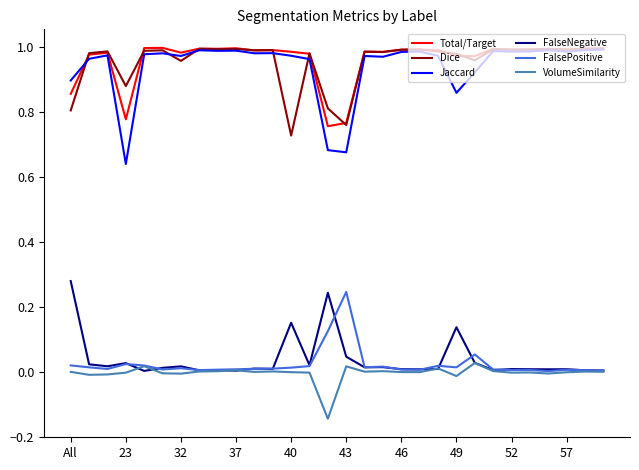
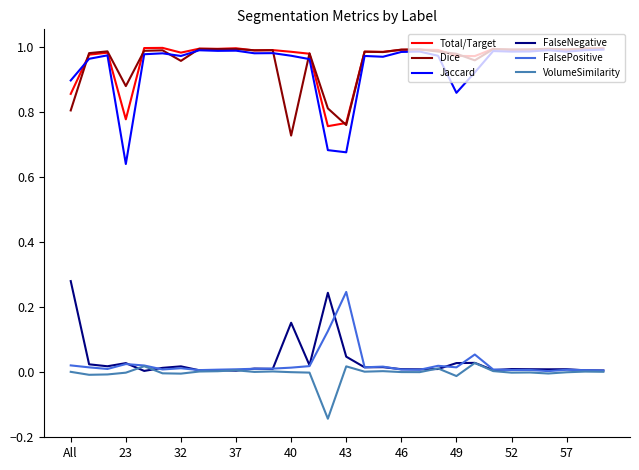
FalseNegative, 49: 0.14 -> 0.03
